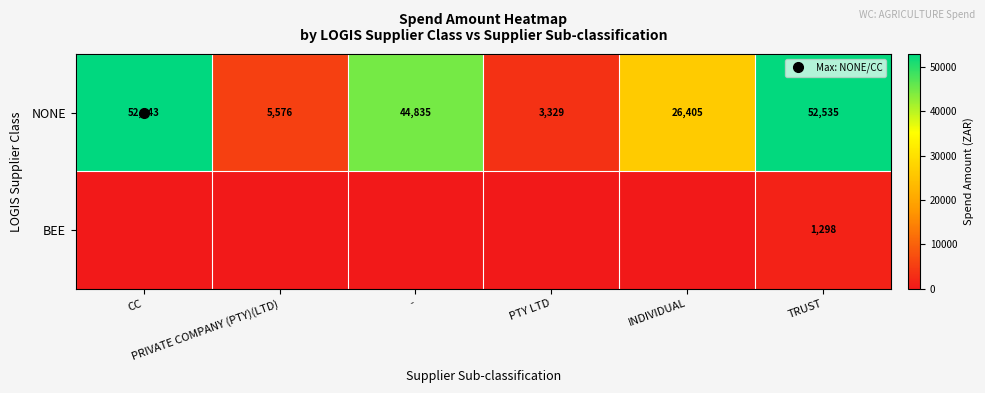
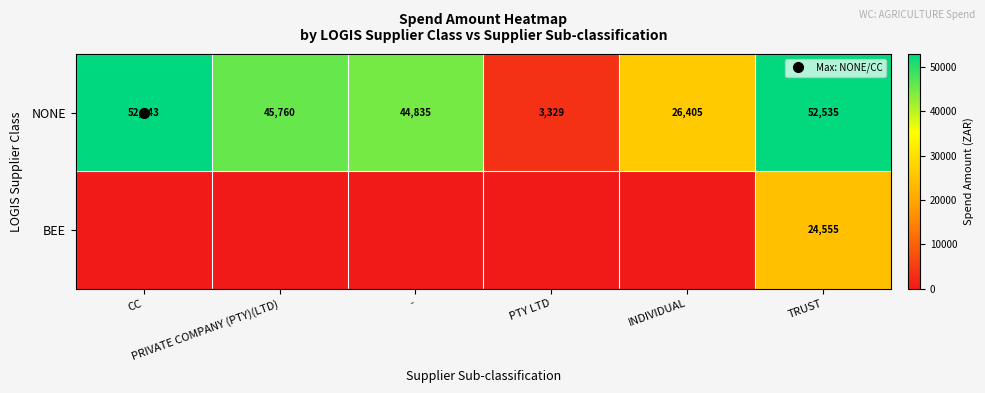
NONE, PRIVATE COMPANY (PTY)(LTD): 5,576 -> 45,760
BEE, TRUST: 1,298 -> 24,555
